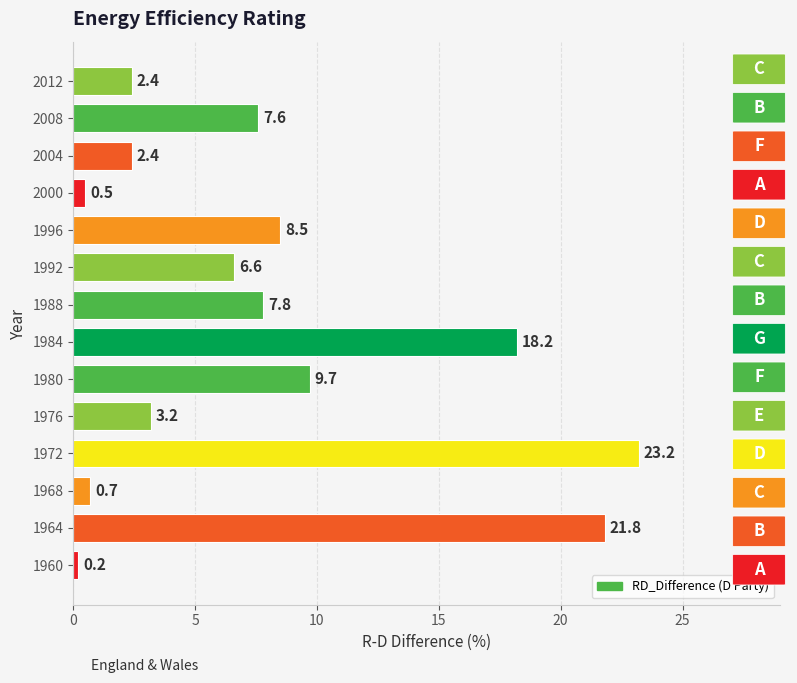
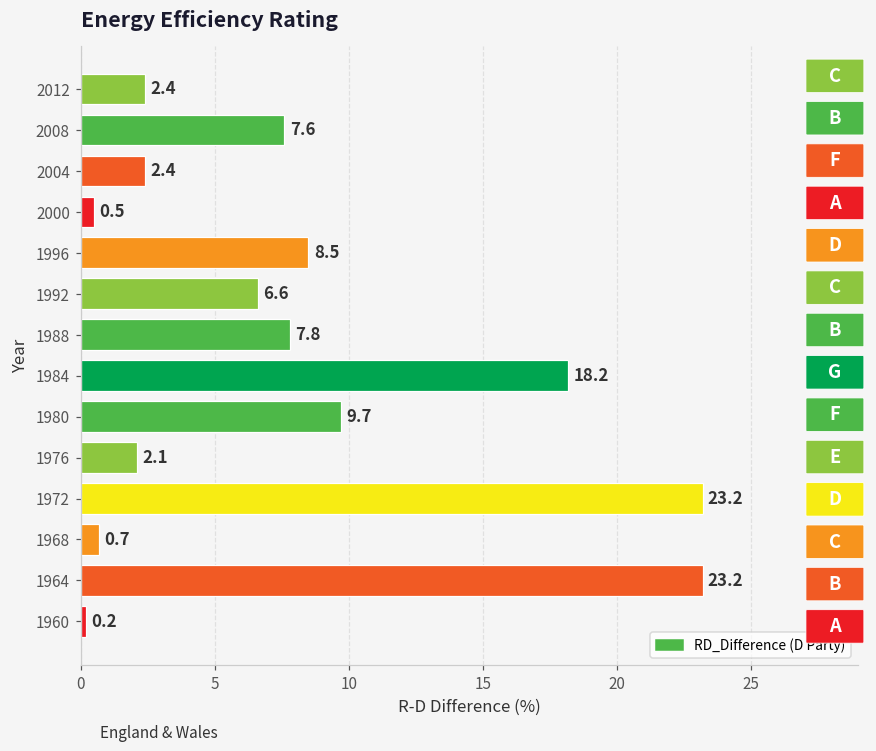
1976: 3.2 -> 2.1
1964: 21.8 -> 23.2
